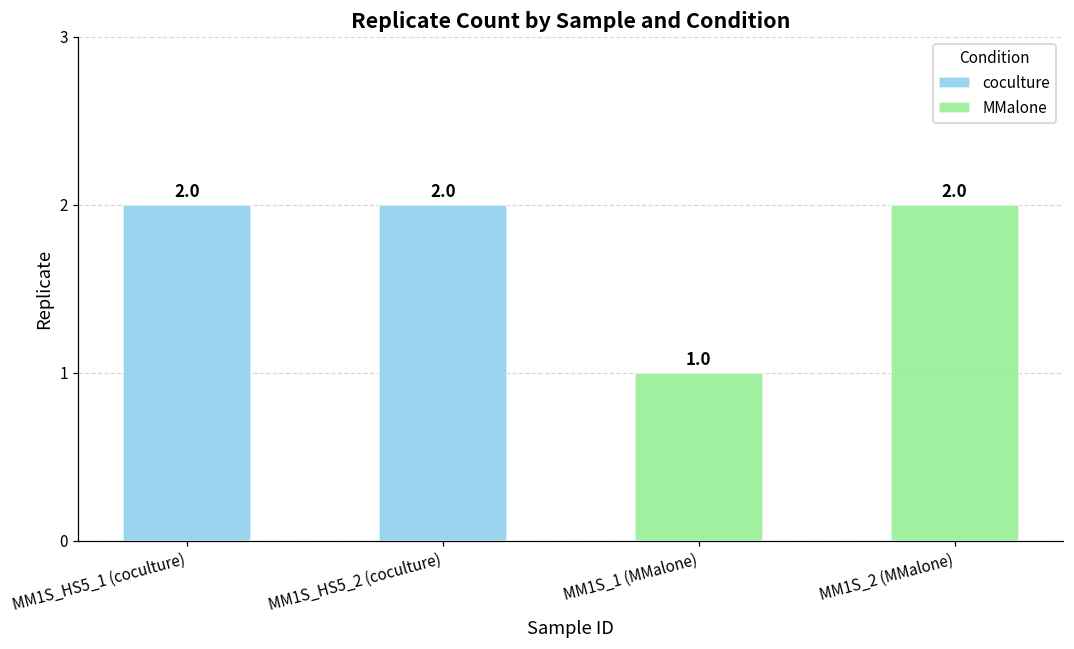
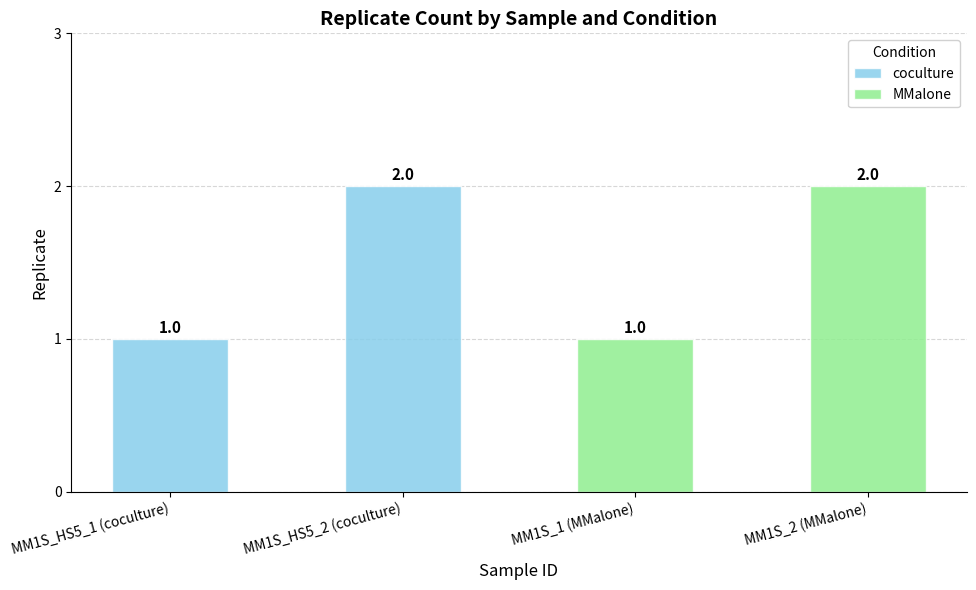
coculture, MM1S_HS5_1 (coculture): 2.0 -> 1.0
